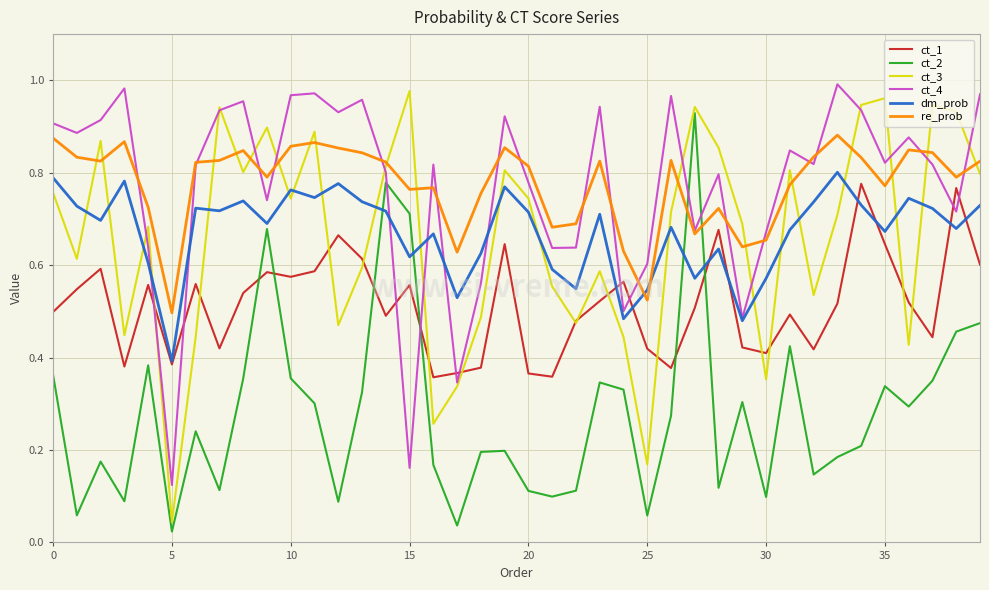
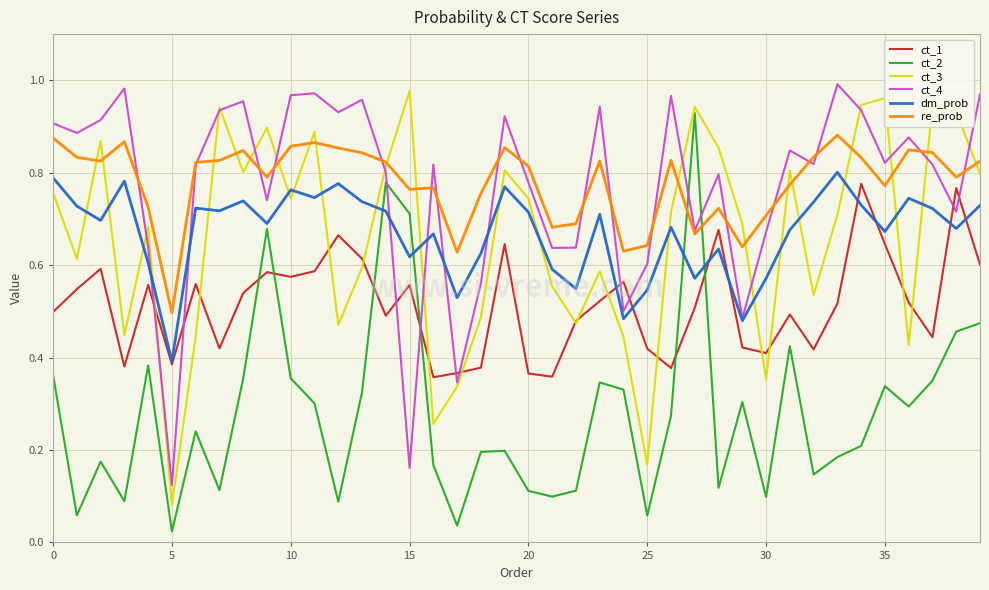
ct_3, 5: 0.04 -> 0.08
re_prob, 25: 0.52 -> 0.64
re_prob, 30: 0.65 -> 0.71
